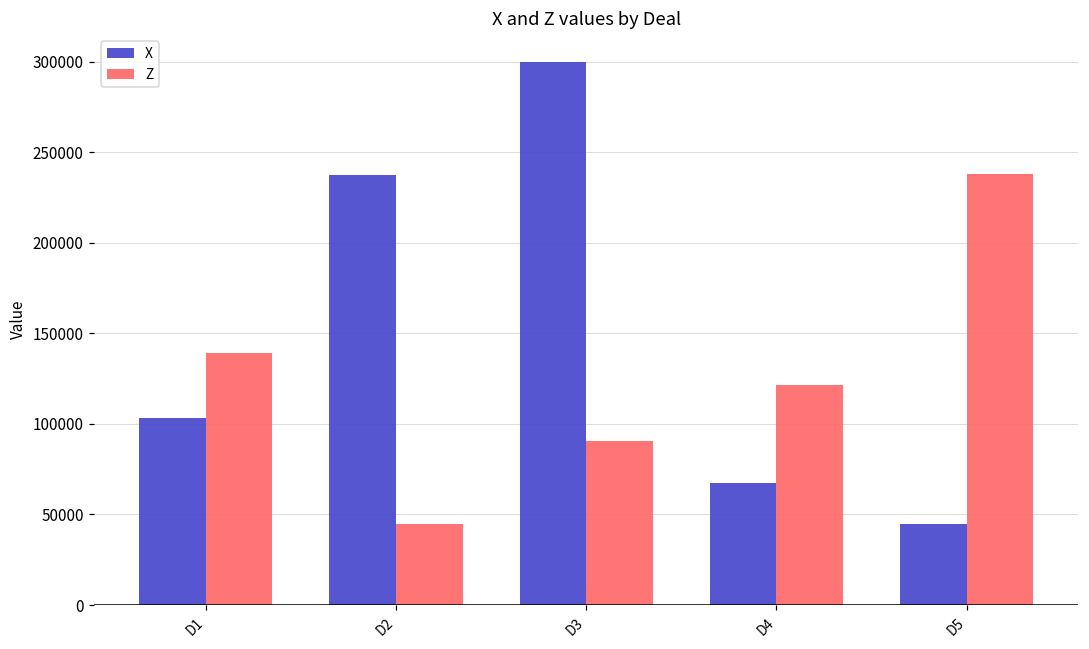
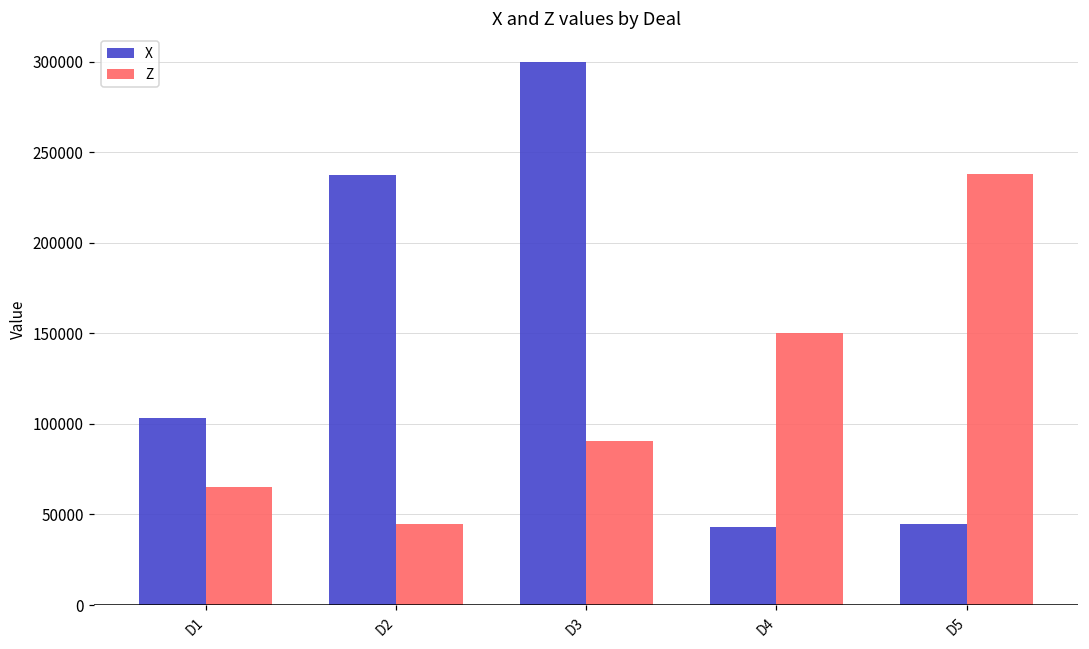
Z, D1: 139000 -> 65000
X, D4: 67000 -> 43000
Z, D4: 121000 -> 150000
